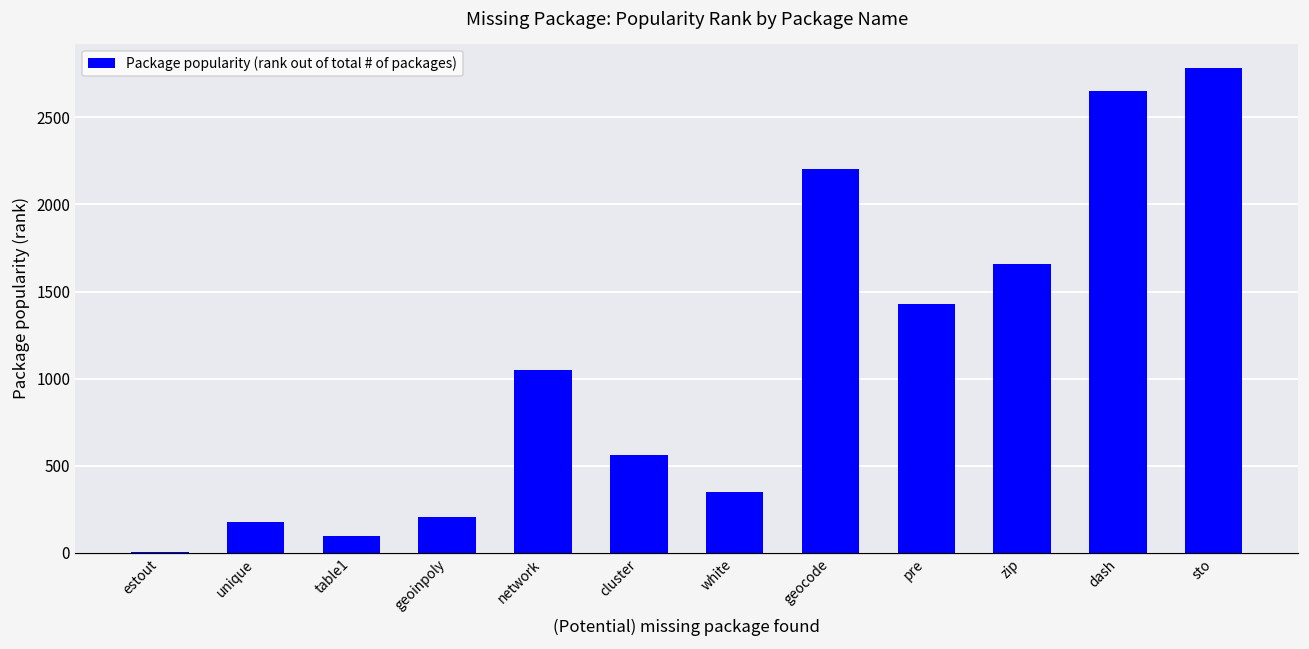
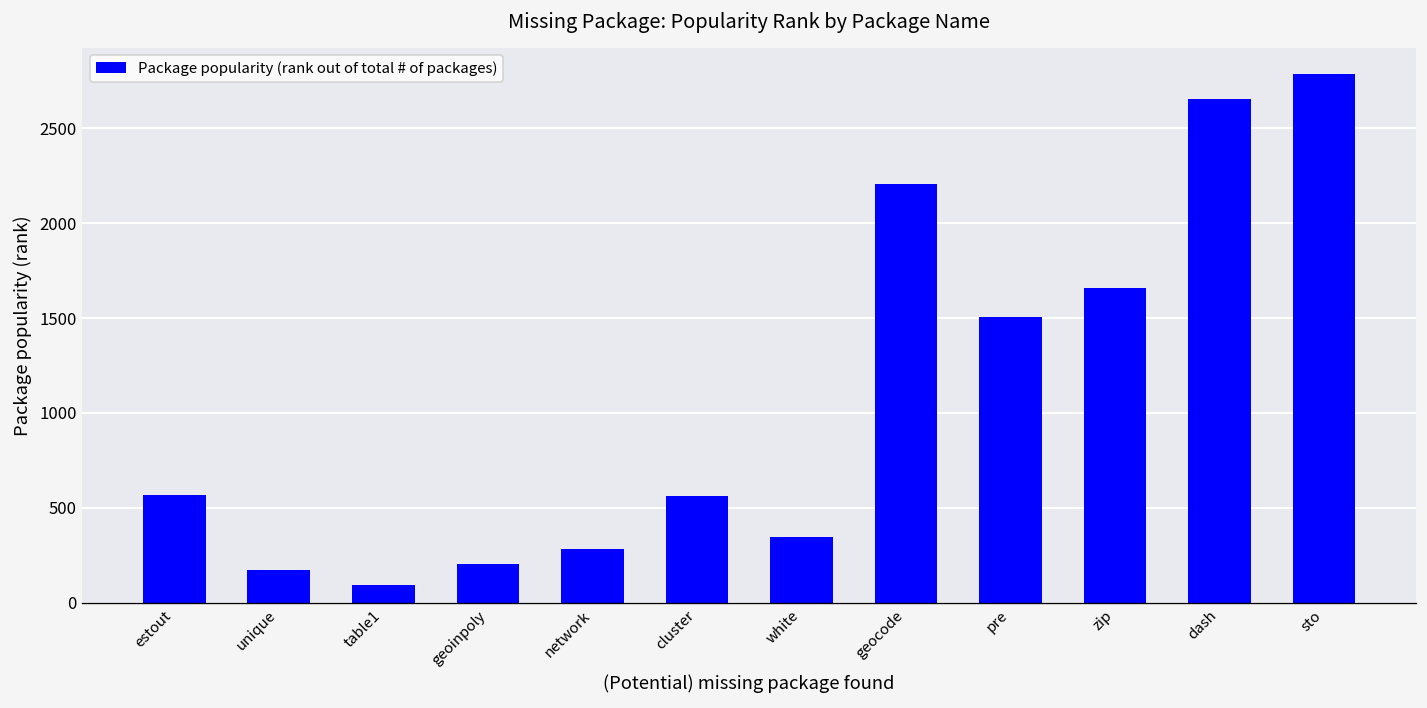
estout: 10 -> 570
network: 1050 -> 280
pre: 1430 -> 1500
